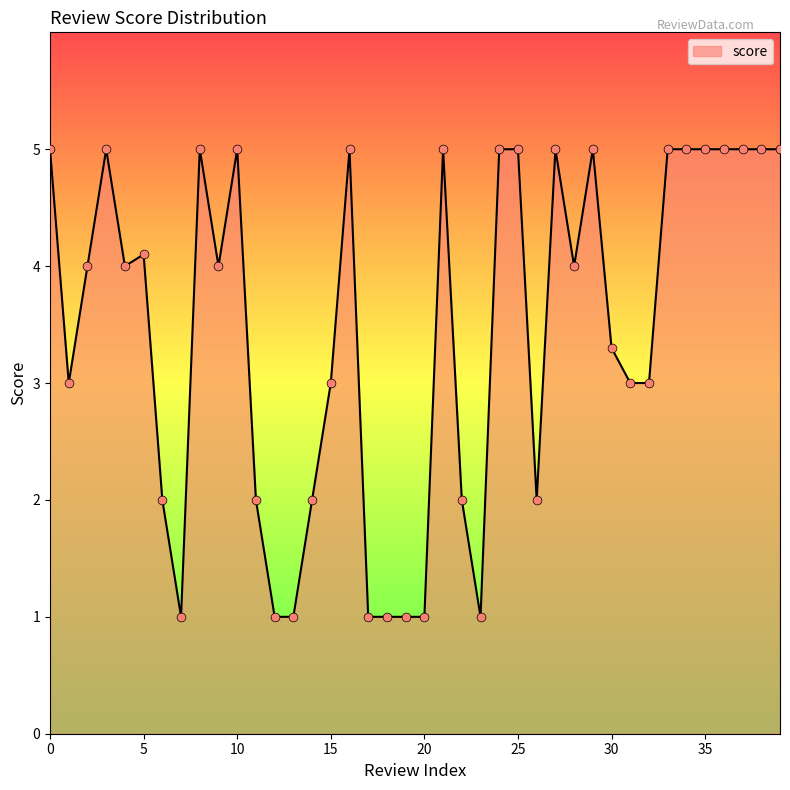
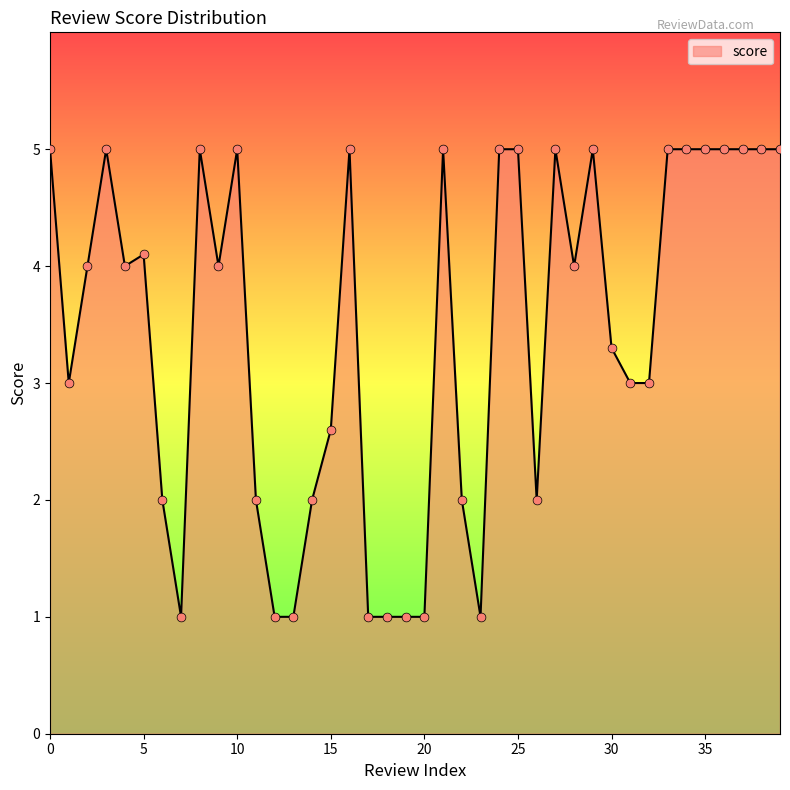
15: 3.0 -> 2.6
